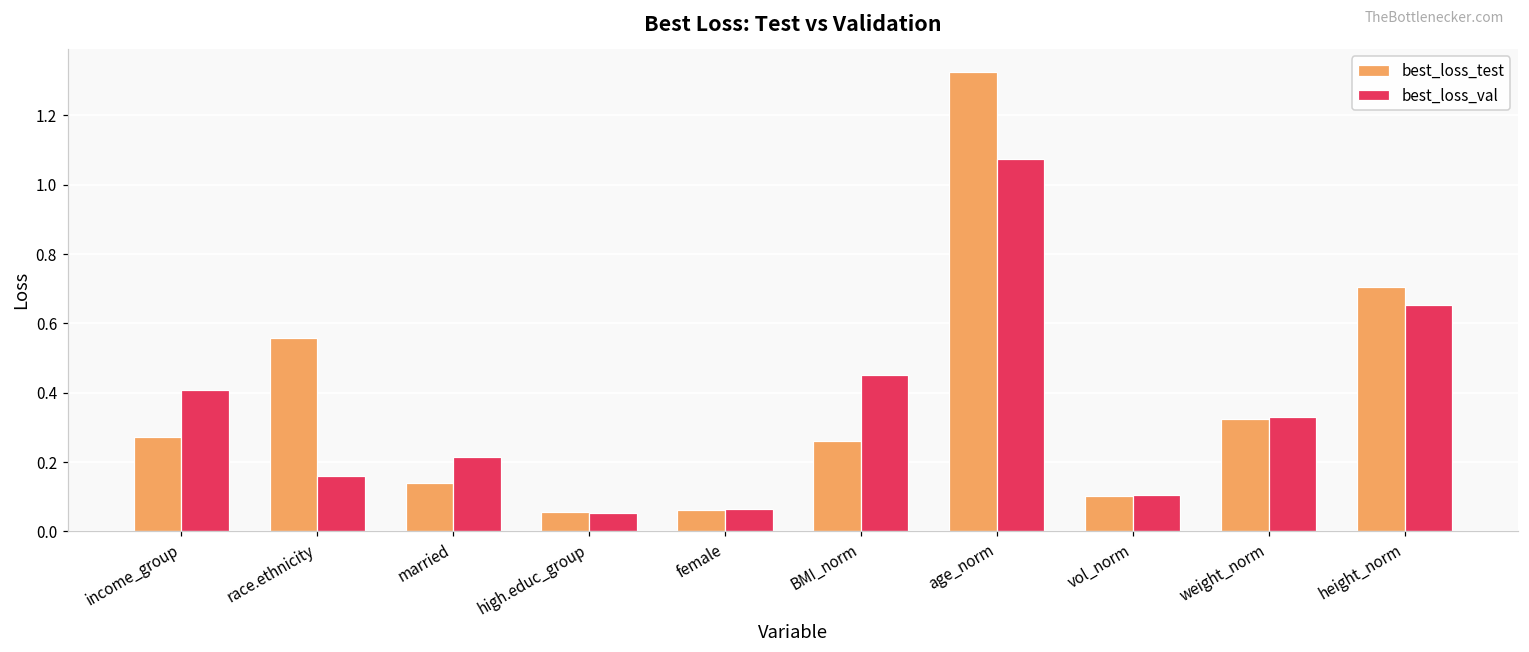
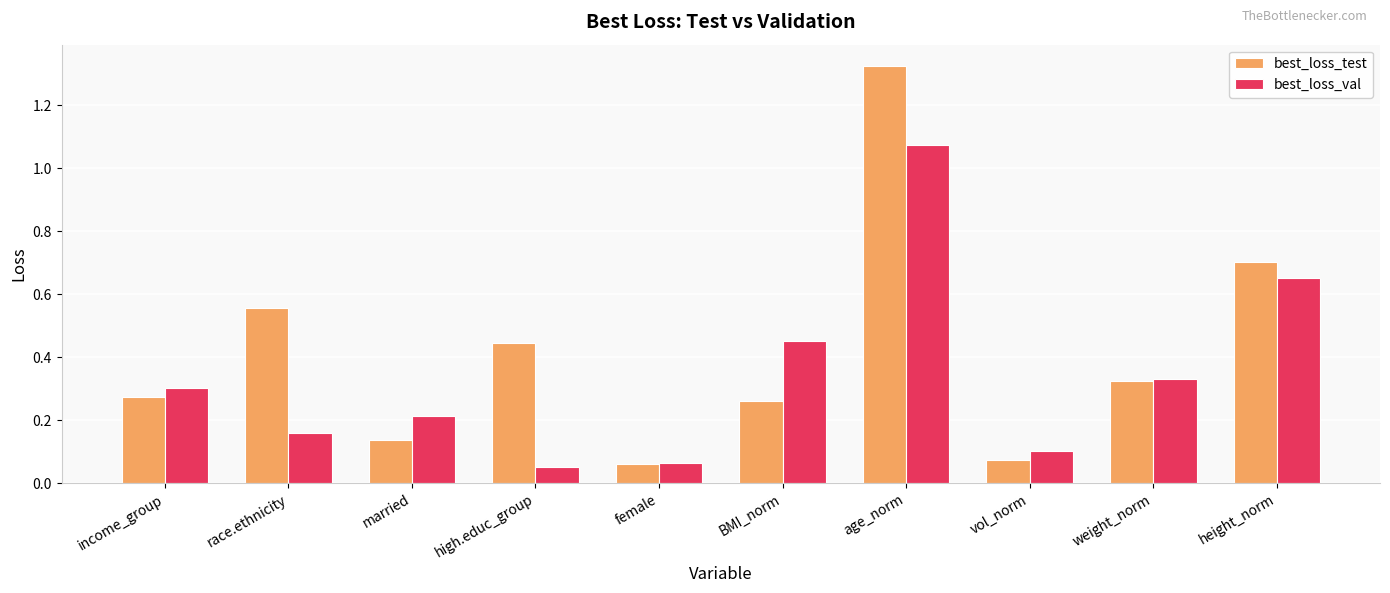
best_loss_val, income_group: 0.41 -> 0.30
best_loss_test, high.educ_group: 0.06 -> 0.44
best_loss_test, vol_norm: 0.10 -> 0.07
